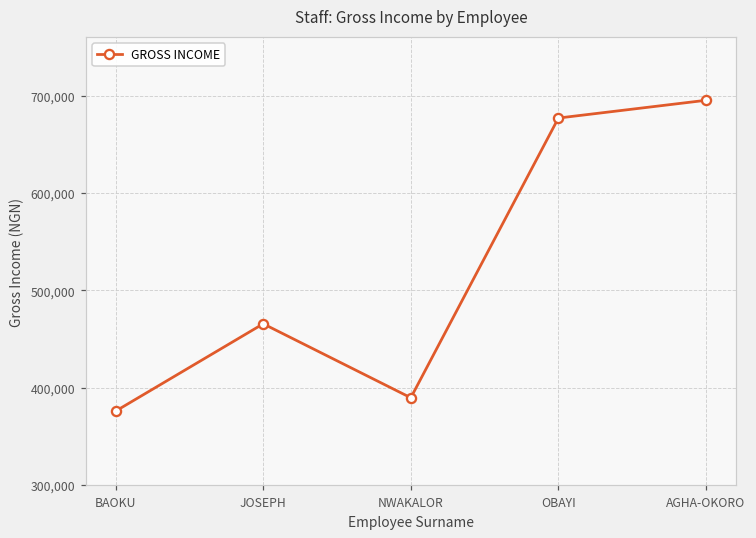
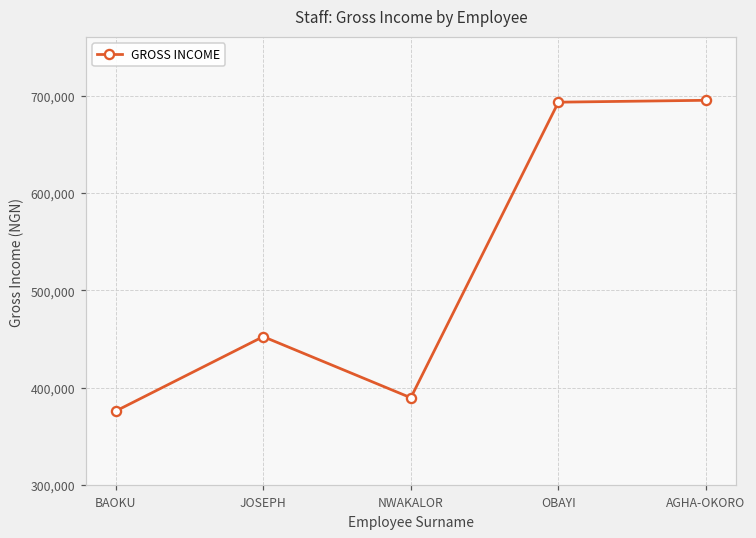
JOSEPH: 470,000 -> 450,000
OBAYI: 680,000 -> 690,000
